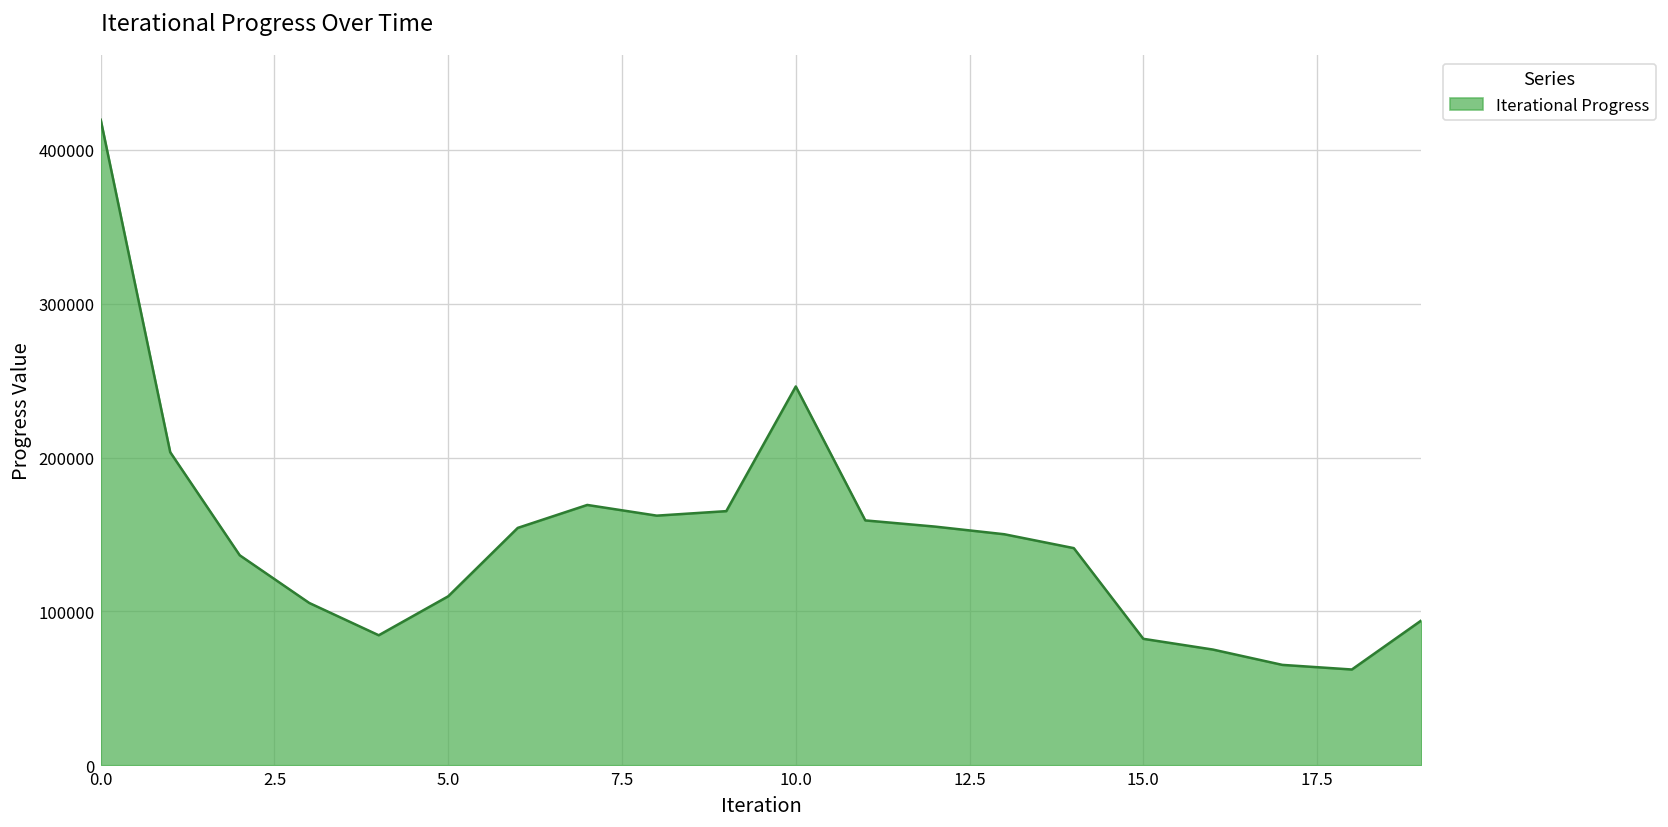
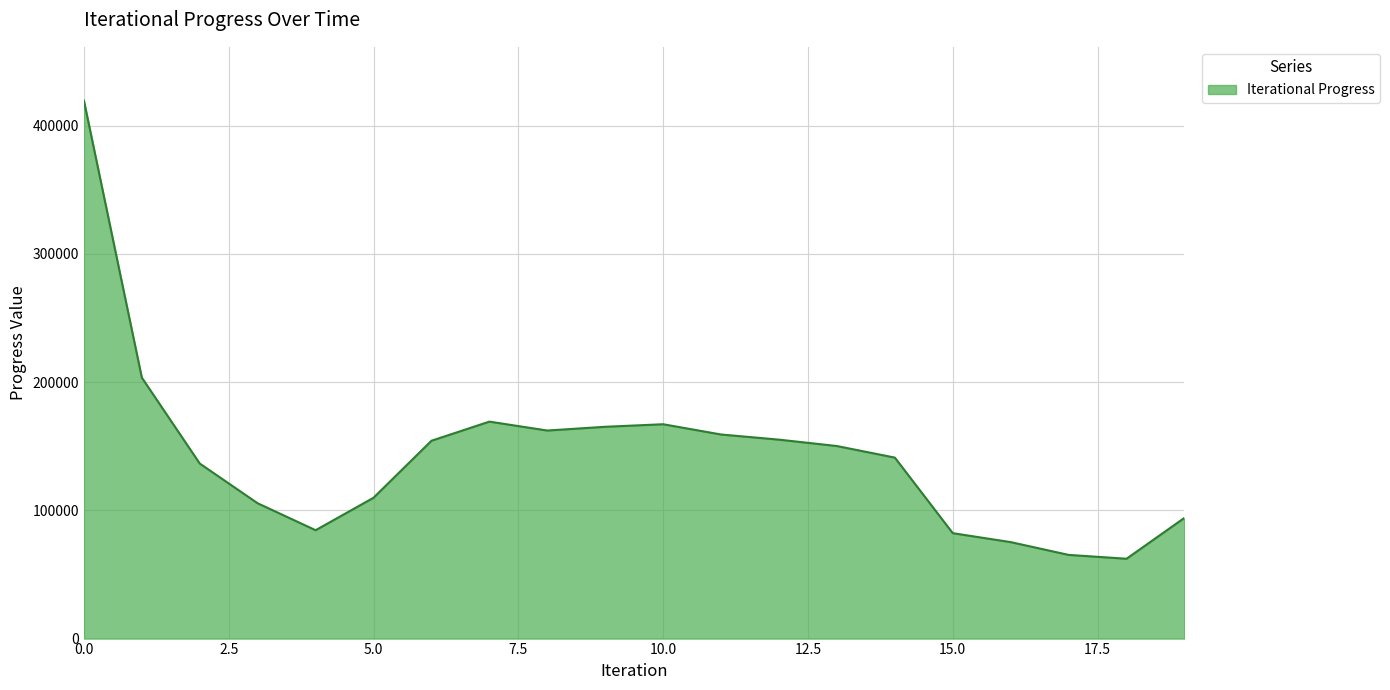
10.0: 246000 -> 167000
